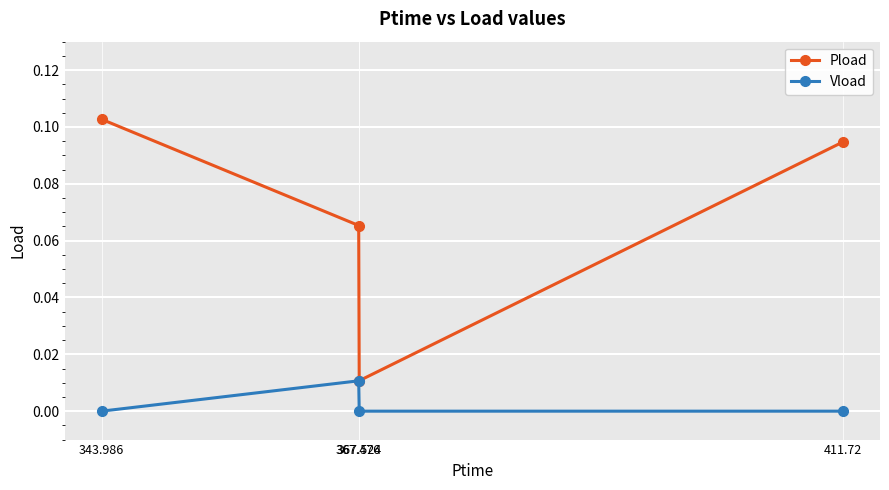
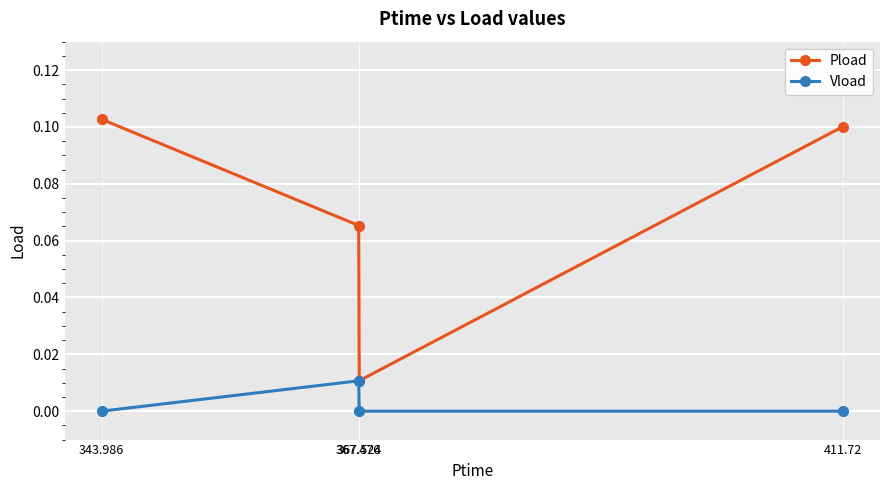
Pload, 411.72: 0.095 -> 0.100
